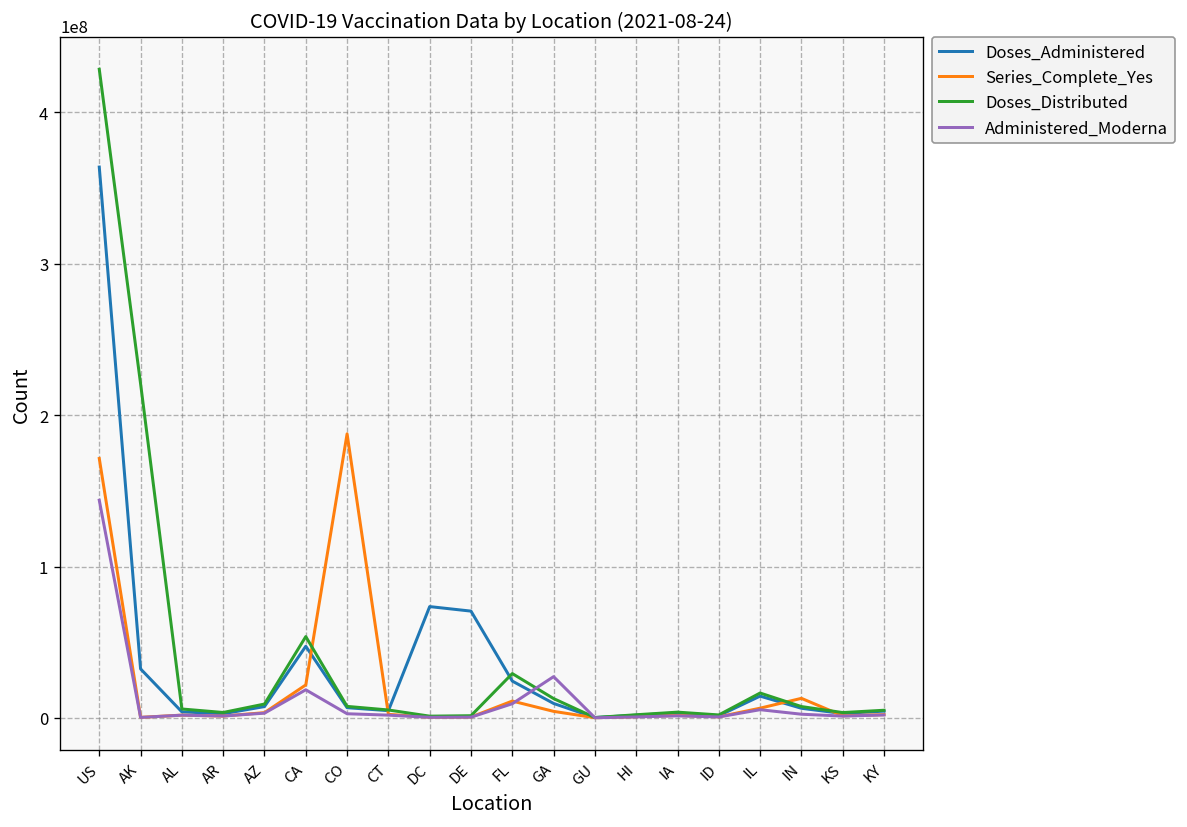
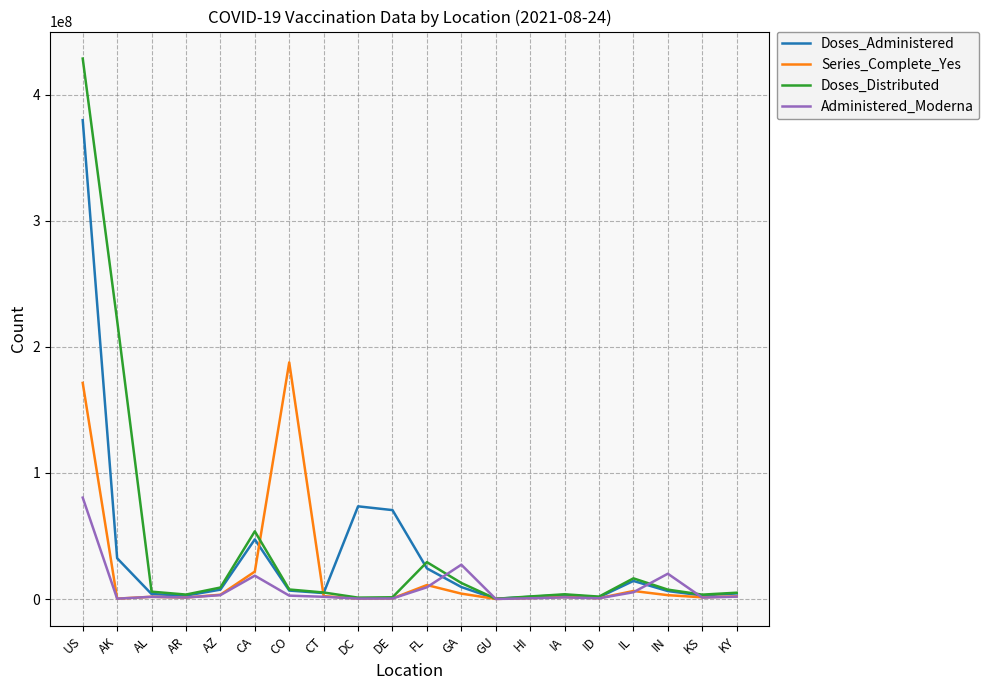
Doses_Administered, US: 364000000 -> 380000000
Administered_Moderna, US: 144000000 -> 80000000
Series_Complete_Yes, IN: 13000000 -> 3000000
Administered_Moderna, IN: 2000000 -> 20000000
